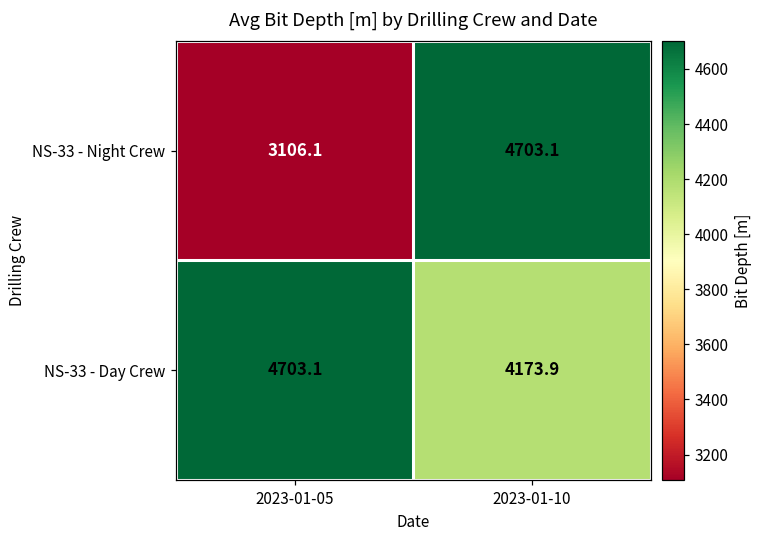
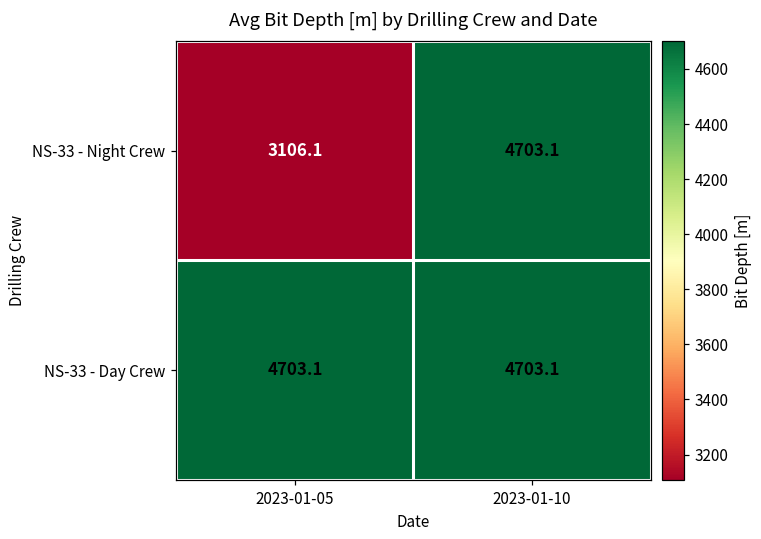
NS-33 - Day Crew, 2023-01-10: 4173.9 -> 4703.1
